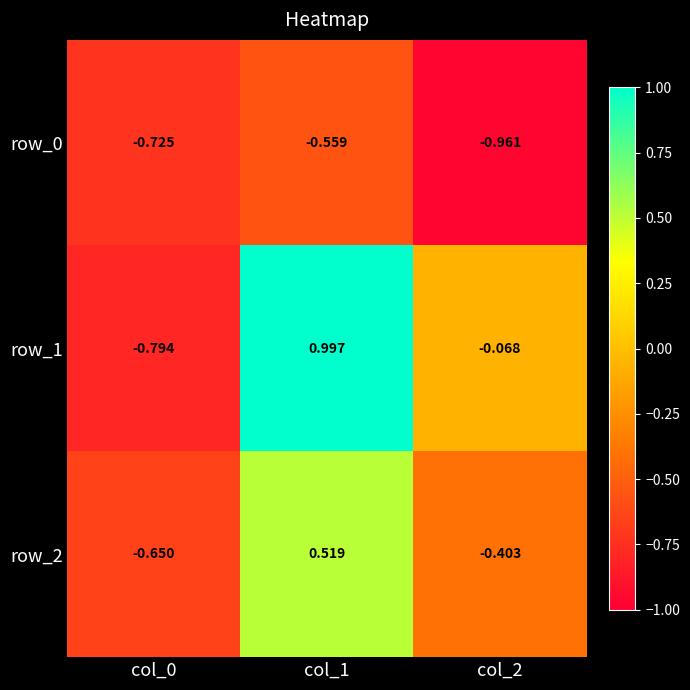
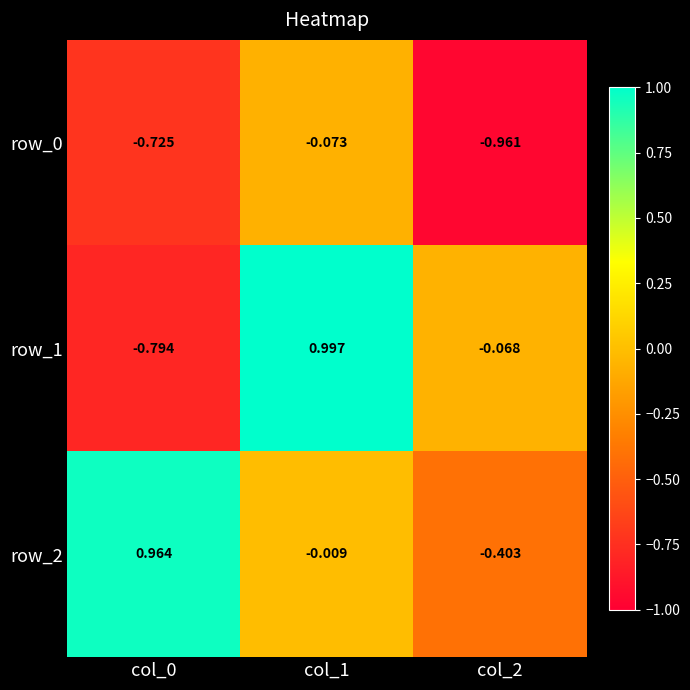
row_0, col_1: -0.559 -> -0.073
row_2, col_0: -0.650 -> 0.964
row_2, col_1: 0.519 -> -0.009
